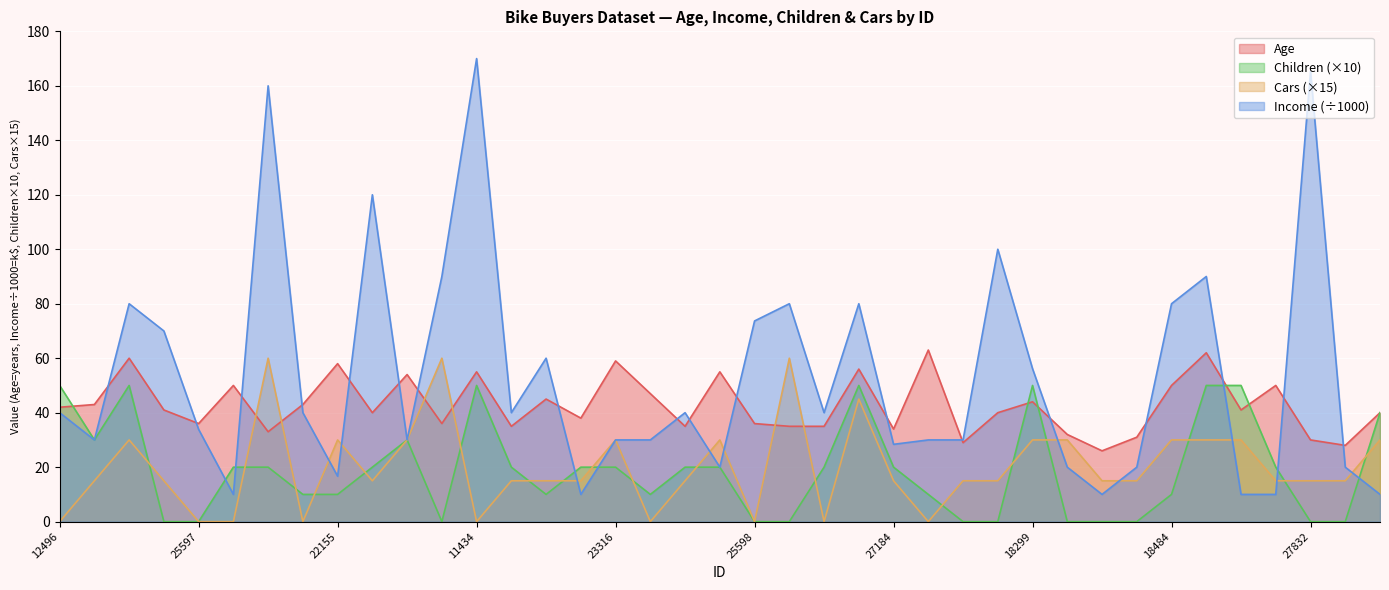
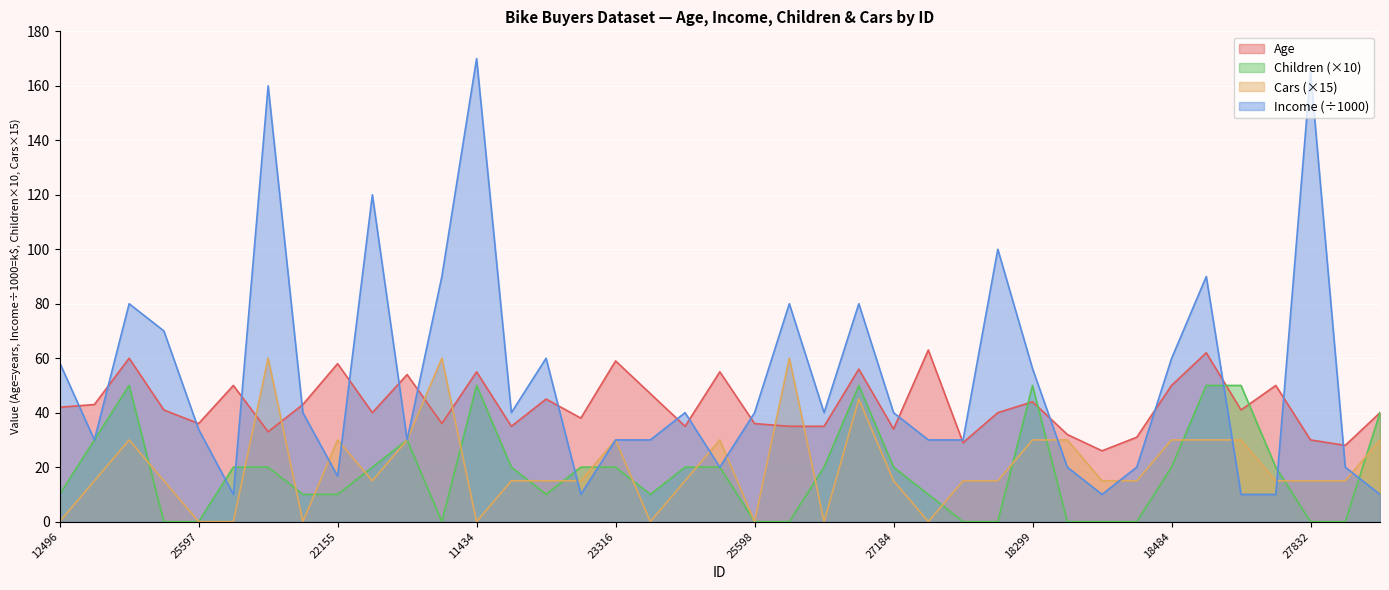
Children (×10), 12496: 50 -> 10
Income (÷1000), 12496: 40 -> 58
Income (÷1000), 25598: 74 -> 40
Income (÷1000), 27184: 28 -> 40
Children (×10), 18484: 10 -> 20
Income (÷1000), 18484: 80 -> 60
